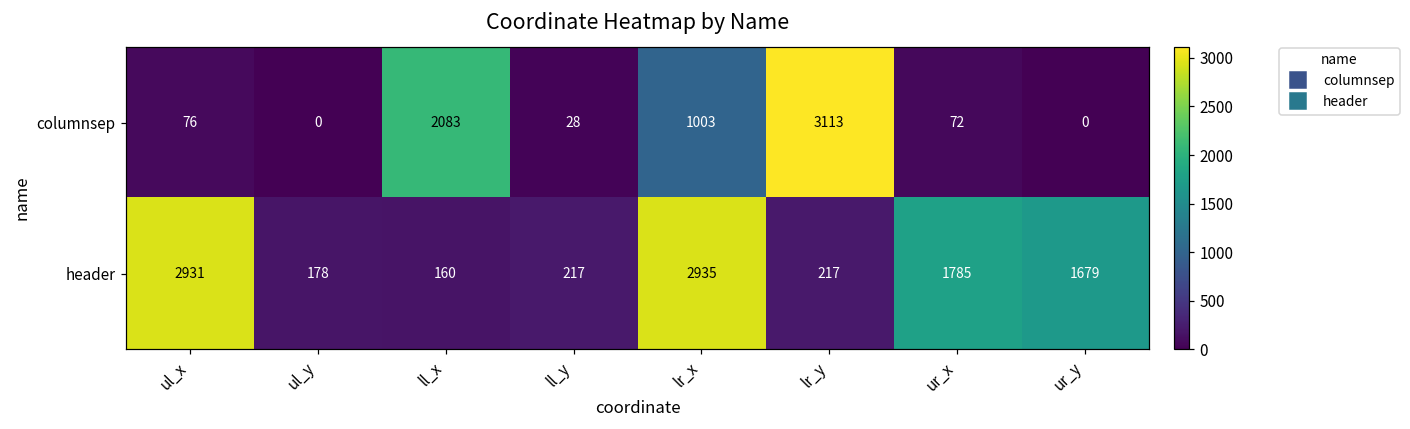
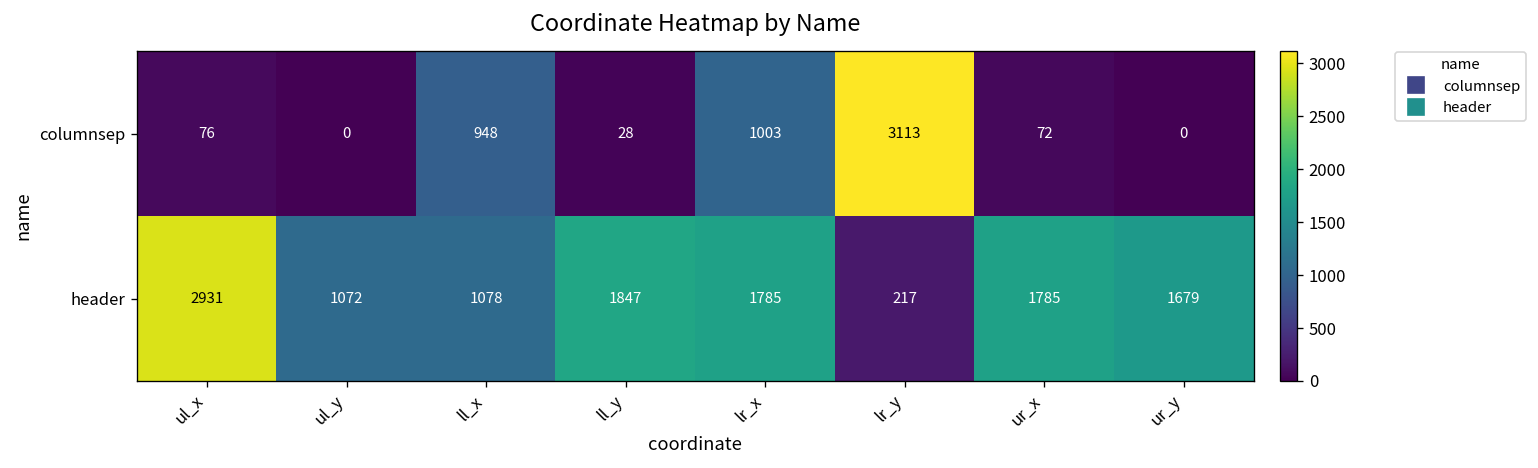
columnsep, ll_x: 2083 -> 948
header, ul_y: 178 -> 1072
header, ll_x: 160 -> 1078
header, ll_y: 217 -> 1847
header, lr_x: 2935 -> 1785
